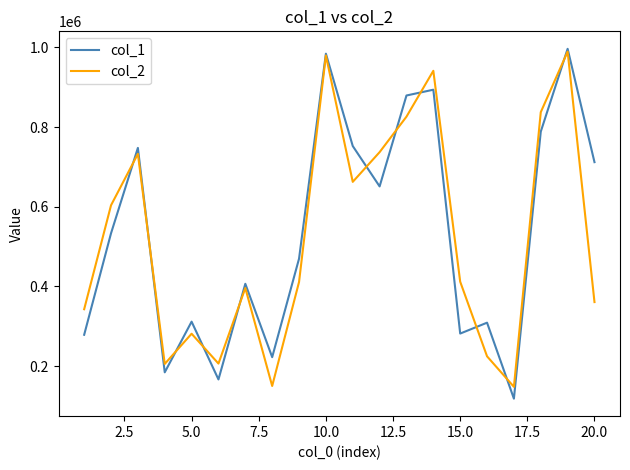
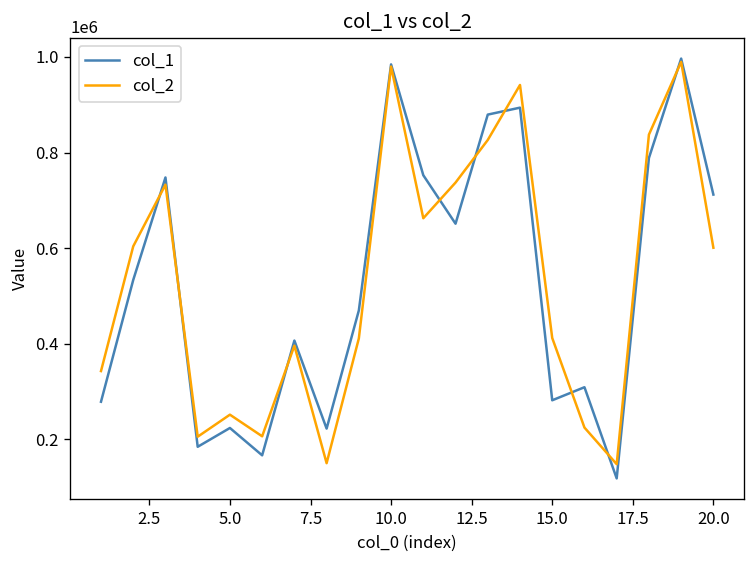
col_1, 5.0: 310000 -> 220000
col_2, 5.0: 280000 -> 250000
col_2, 20.0: 360000 -> 600000
